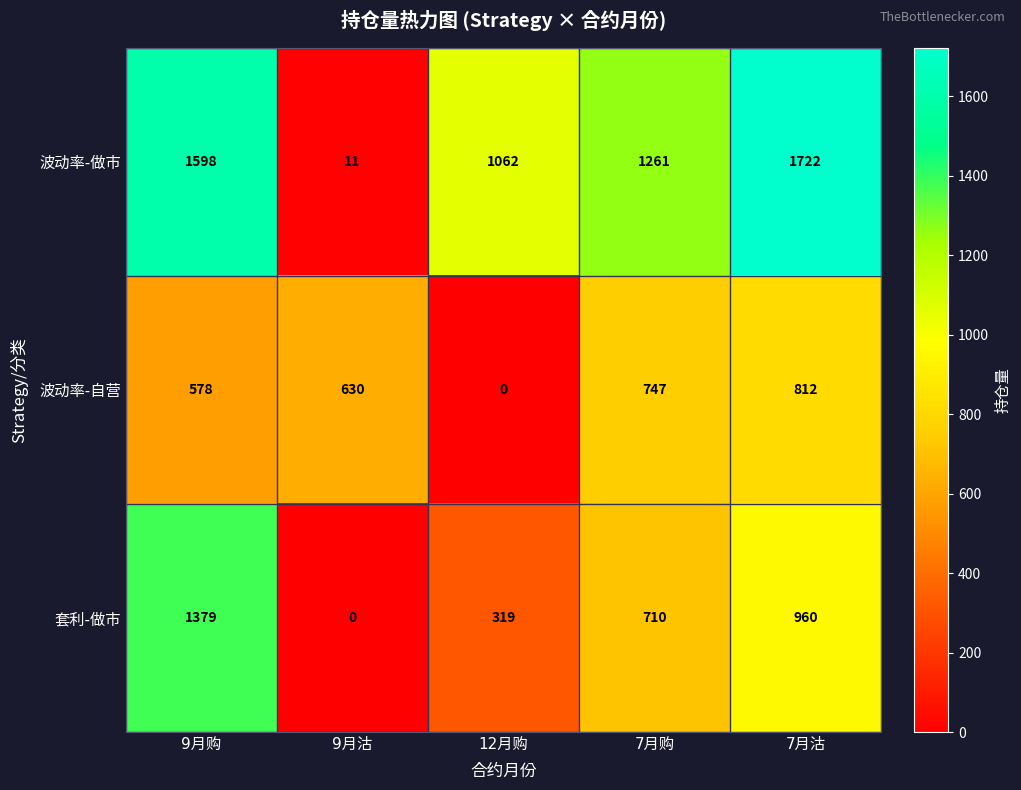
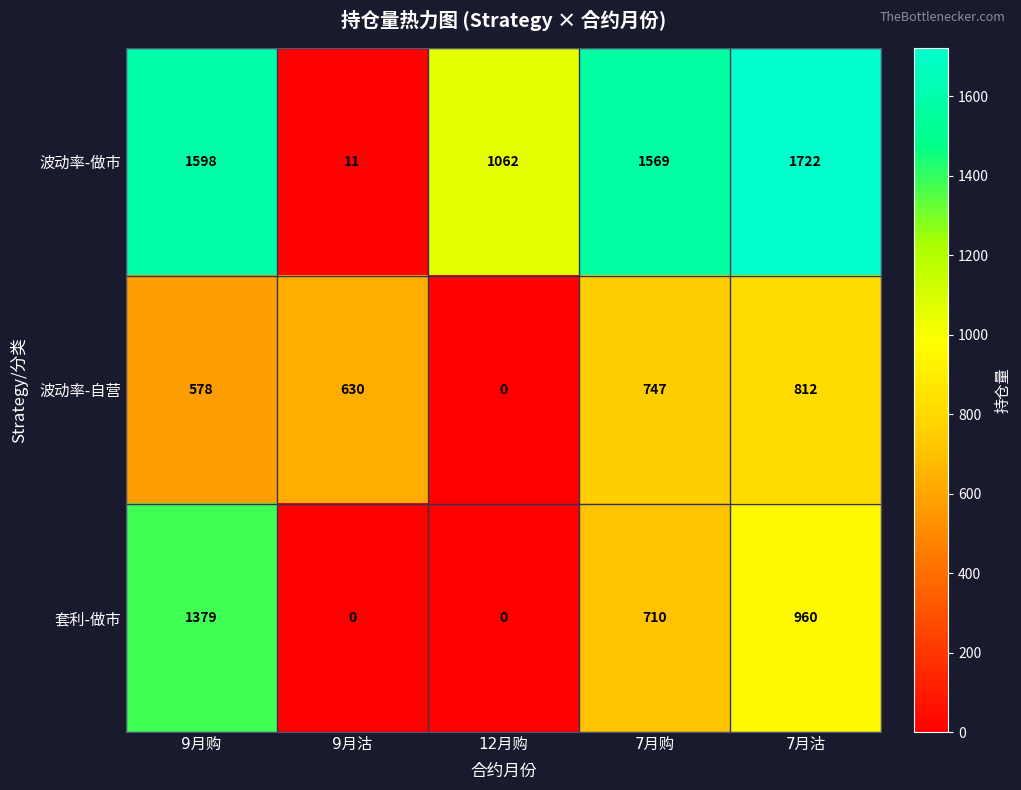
波动率-做市, 7月购: 1261 -> 1569
套利-做市, 12月购: 319 -> 0
